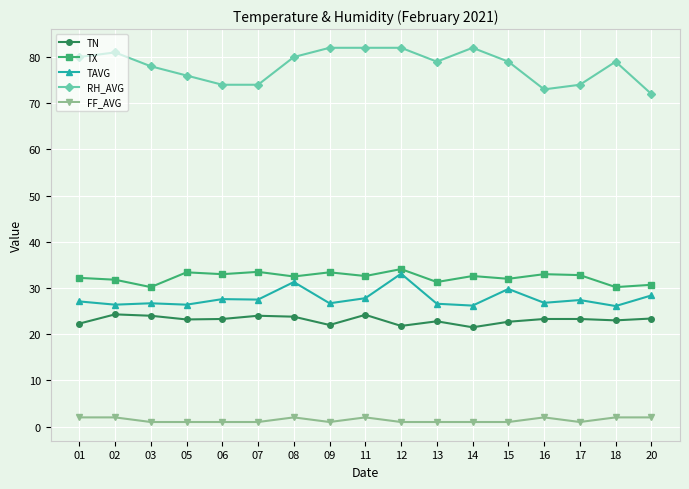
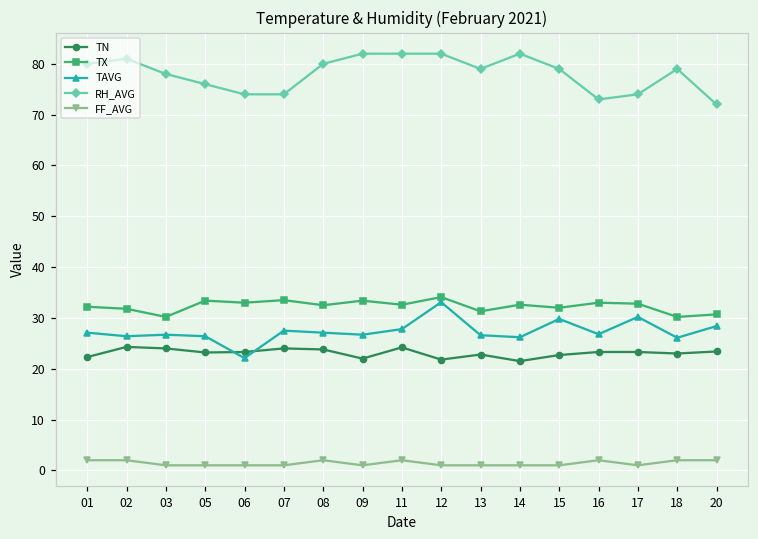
TAVG, 06: 28 -> 22
TAVG, 08: 31 -> 27
TAVG, 17: 27 -> 30
